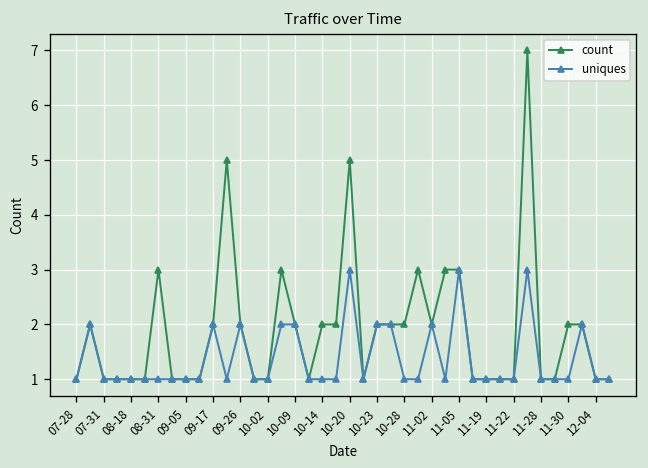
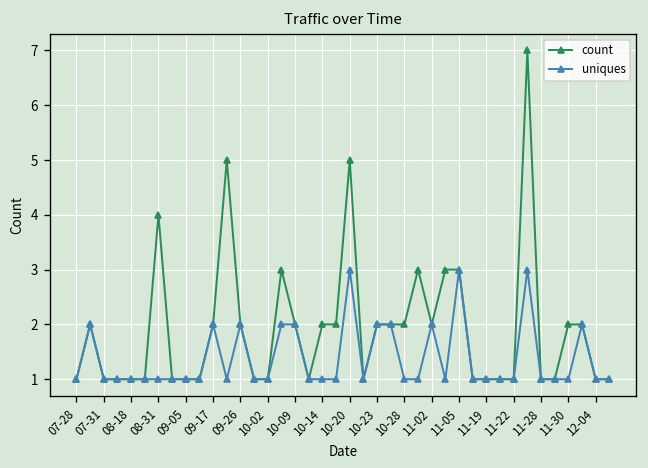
count, 08-31: 3 -> 4
